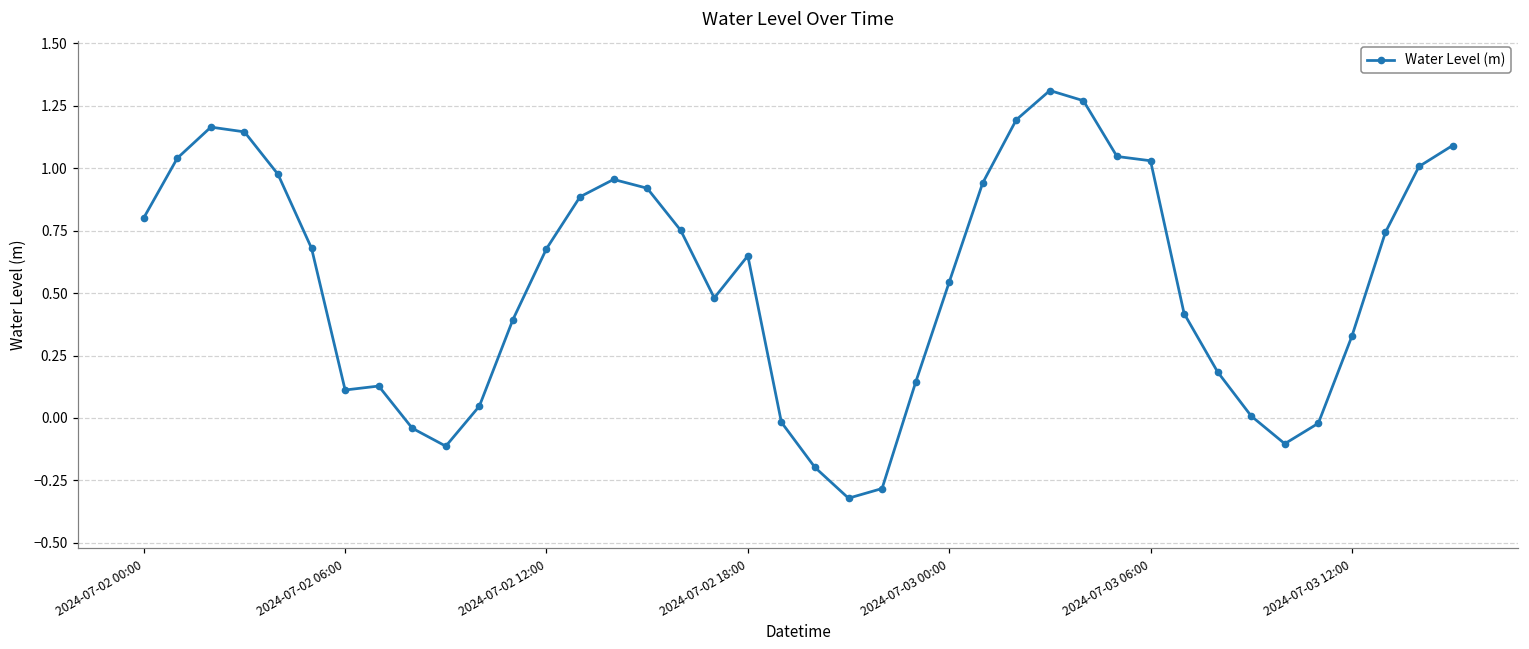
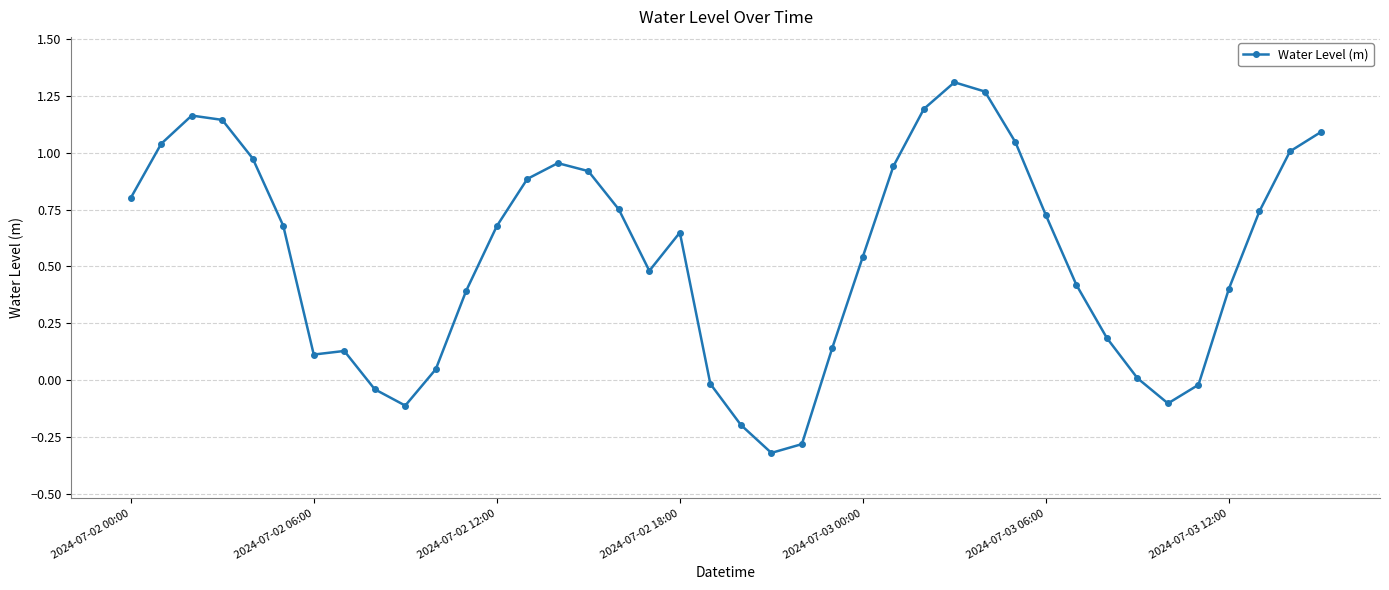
2024-07-03 06:00: 1.03 -> 0.73
2024-07-03 12:00: 0.33 -> 0.40
